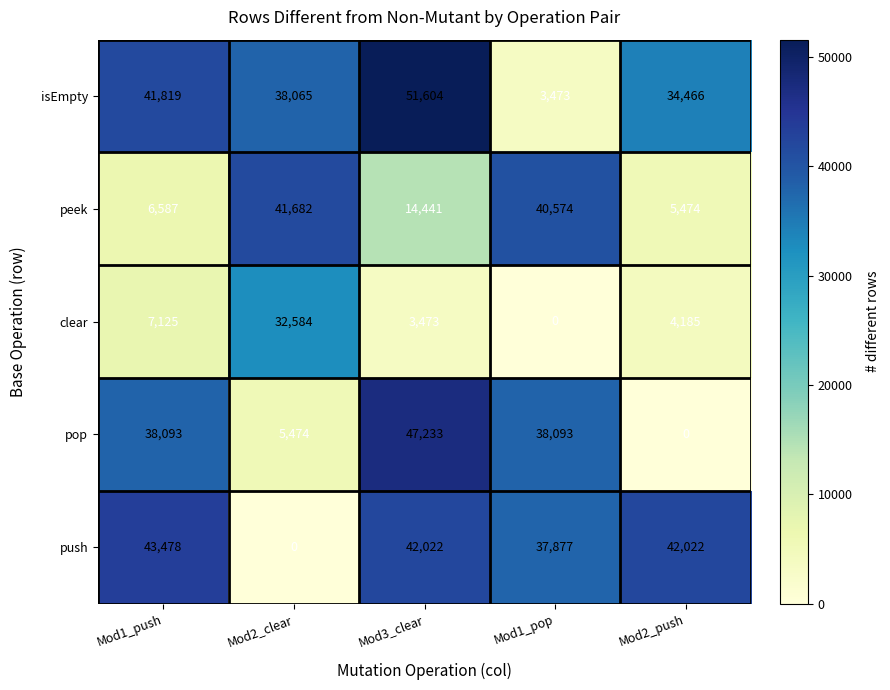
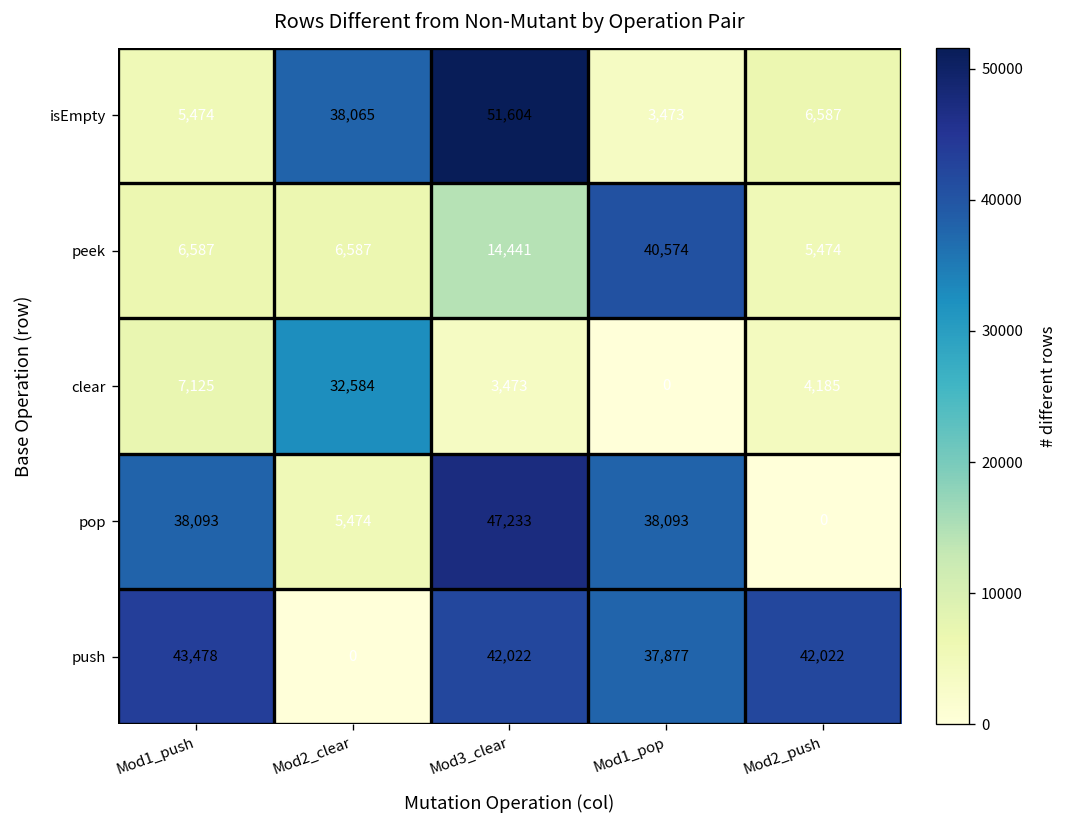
isEmpty, Mod1_push: 41,819 -> 5,474
isEmpty, Mod2_push: 34,466 -> 6,587
peek, Mod2_clear: 41,682 -> 6,587
